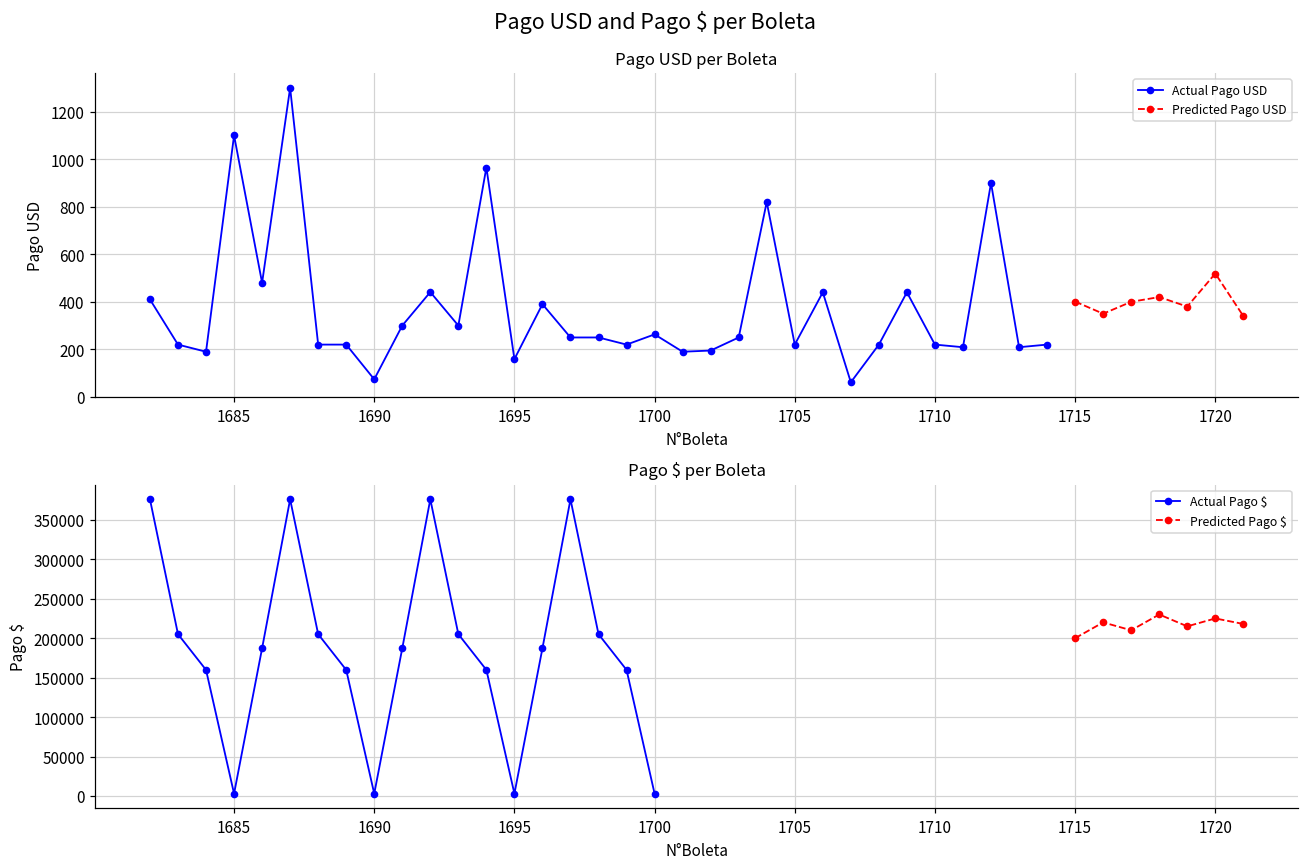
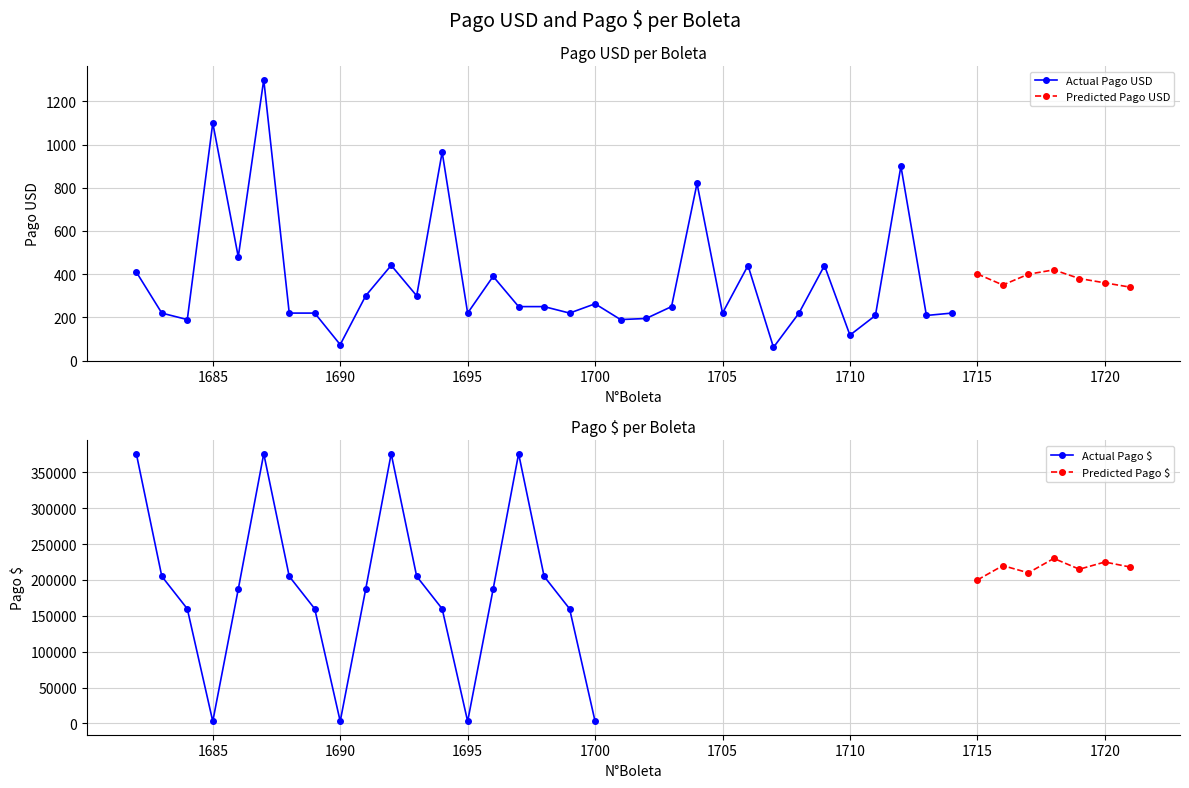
Pago USD per Boleta, Actual Pago USD, 1695: 160 -> 220
Pago USD per Boleta, Actual Pago USD, 1710: 220 -> 120
Pago USD per Boleta, Predicted Pago USD, 1720: 520 -> 360
